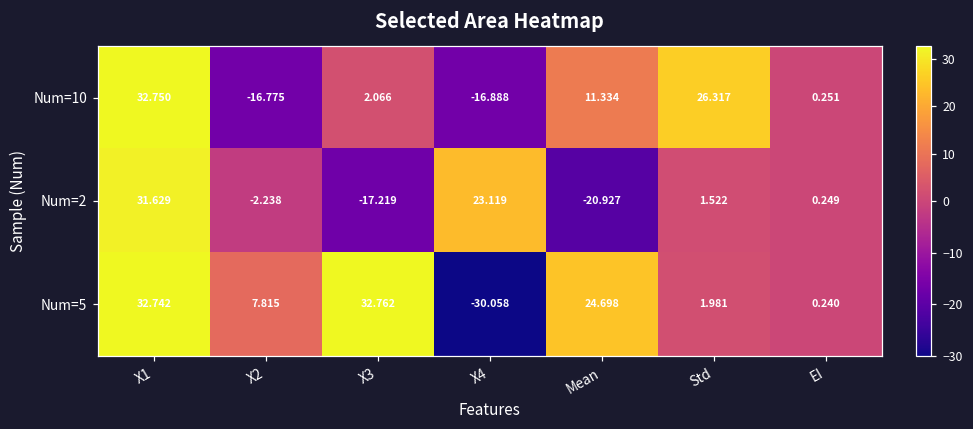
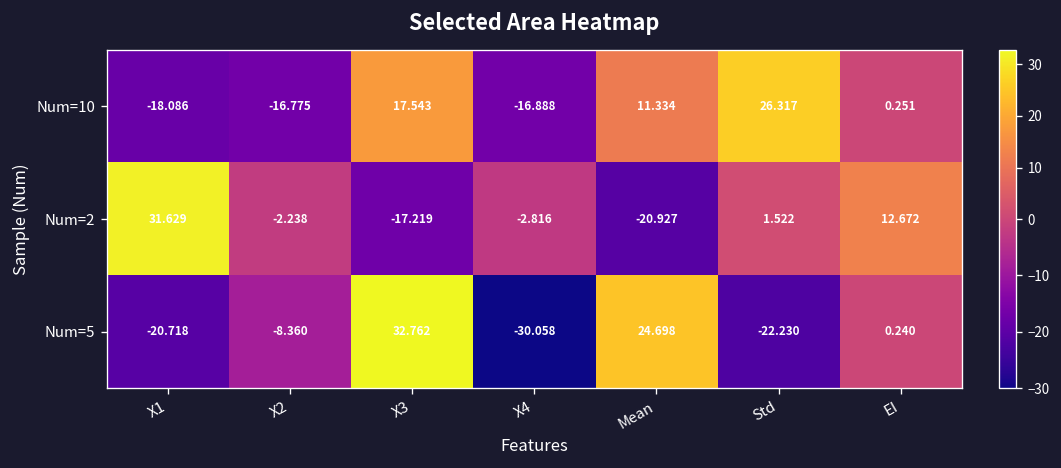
Num=10, X1: 32.750 -> -18.086
Num=10, X3: 2.066 -> 17.543
Num=2, X4: 23.119 -> -2.816
Num=2, EI: 0.249 -> 12.672
Num=5, X1: 32.742 -> -20.718
Num=5, X2: 7.815 -> -8.360
Num=5, Std: 1.981 -> -22.230
